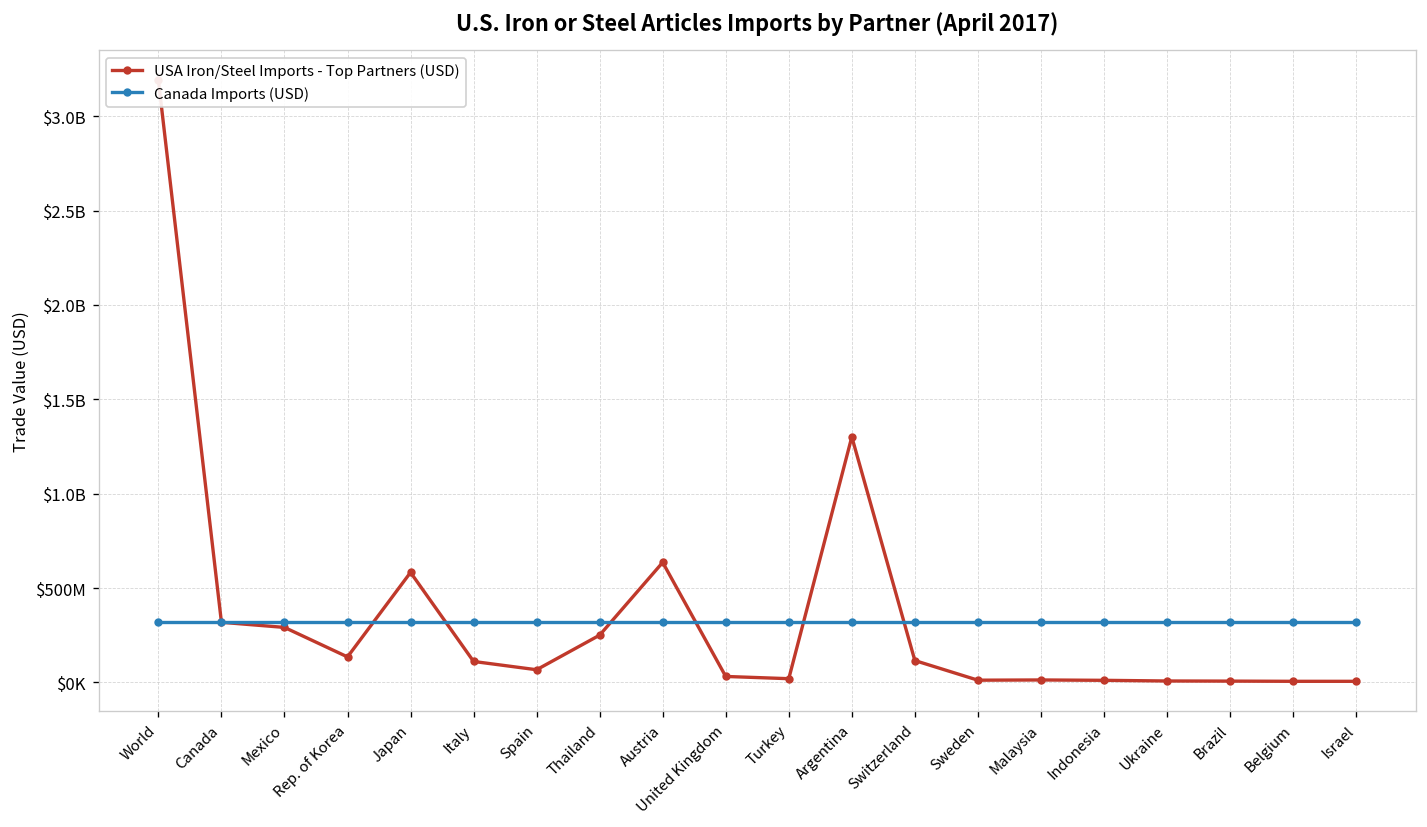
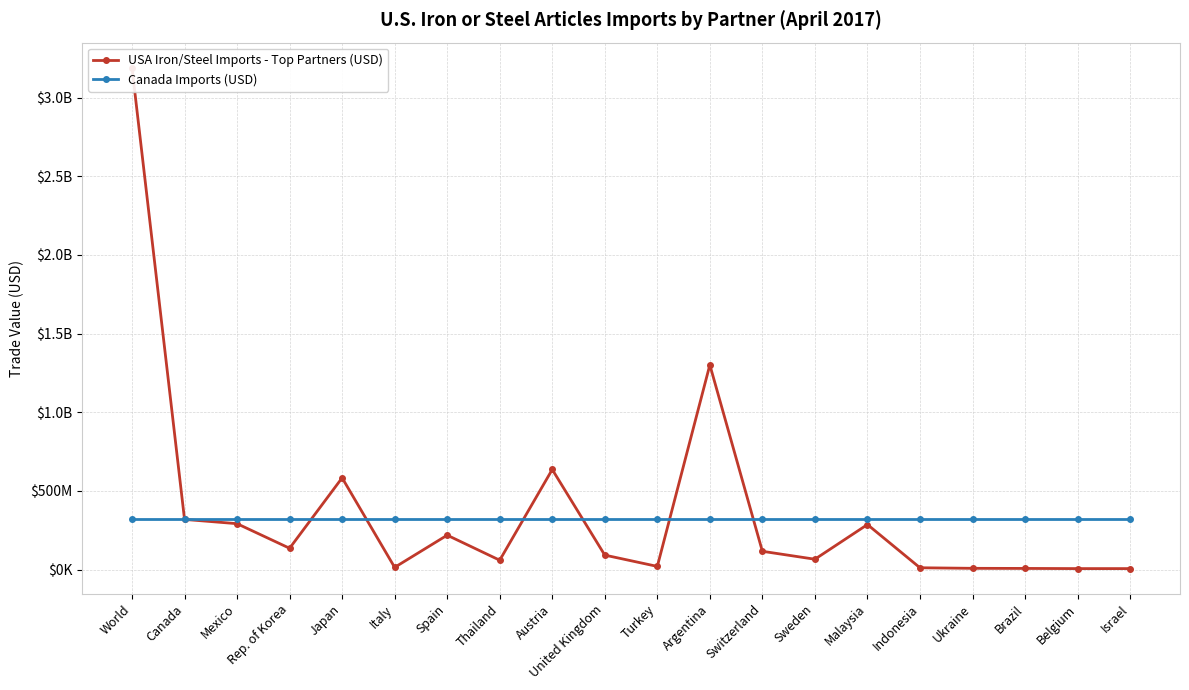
USA Iron/Steel Imports - Top Partners (USD), Italy: $110000000 -> $10000000
USA Iron/Steel Imports - Top Partners (USD), Spain: $70000000 -> $220000000
USA Iron/Steel Imports - Top Partners (USD), Thailand: $250000000 -> $60000000
USA Iron/Steel Imports - Top Partners (USD), United Kingdom: $30000000 -> $90000000
USA Iron/Steel Imports - Top Partners (USD), Sweden: $10000000 -> $70000000
USA Iron/Steel Imports - Top Partners (USD), Malaysia: $10000000 -> $290000000
